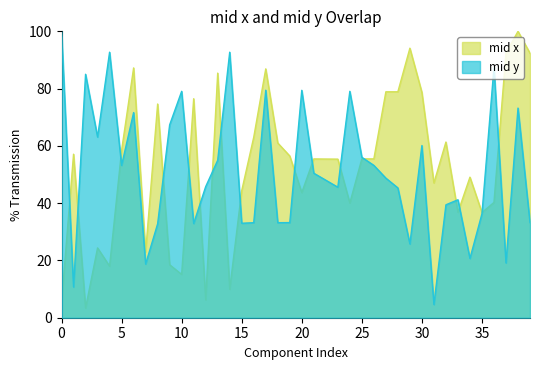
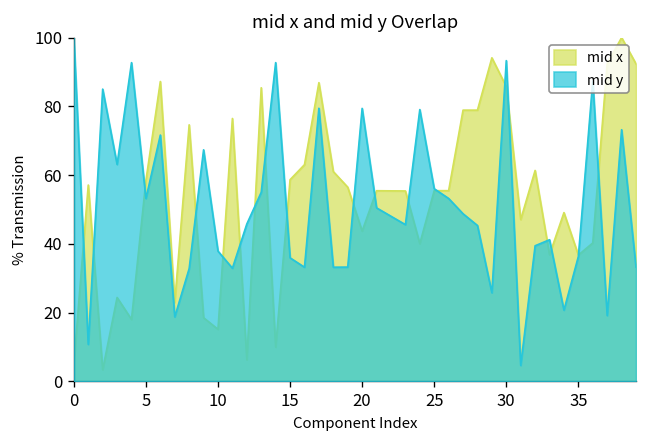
mid y, 10: 79 -> 38
mid x, 15: 44 -> 59
mid y, 15: 33 -> 36
mid x, 30: 79 -> 86
mid y, 30: 60 -> 93
